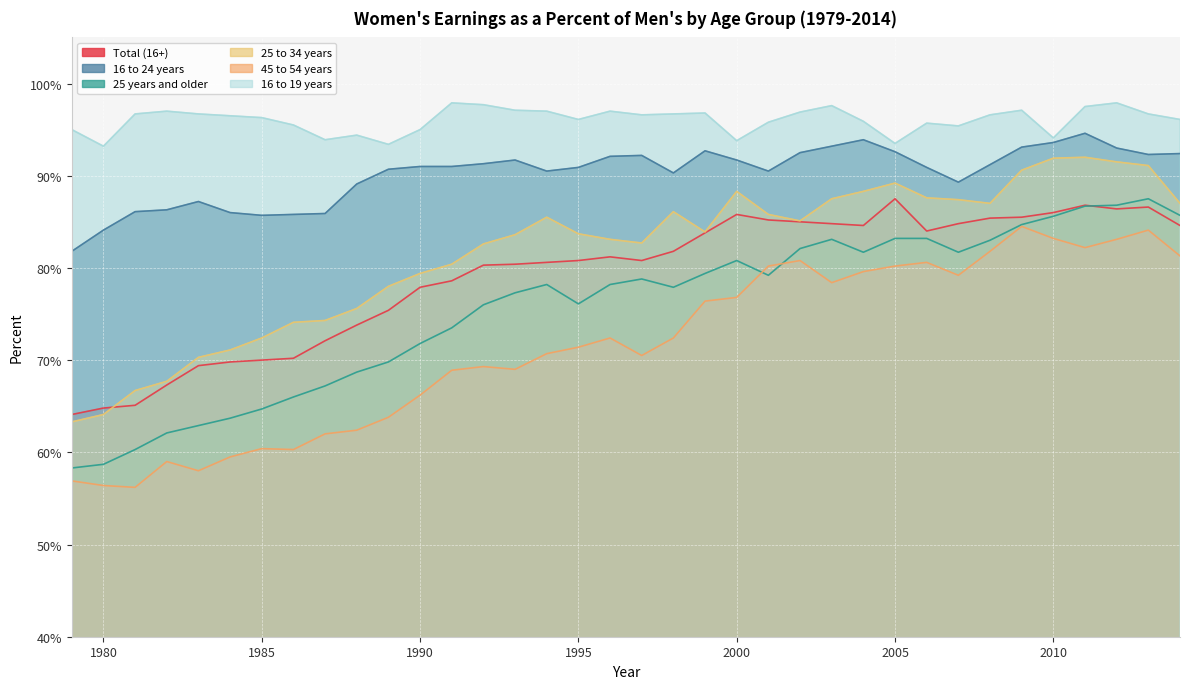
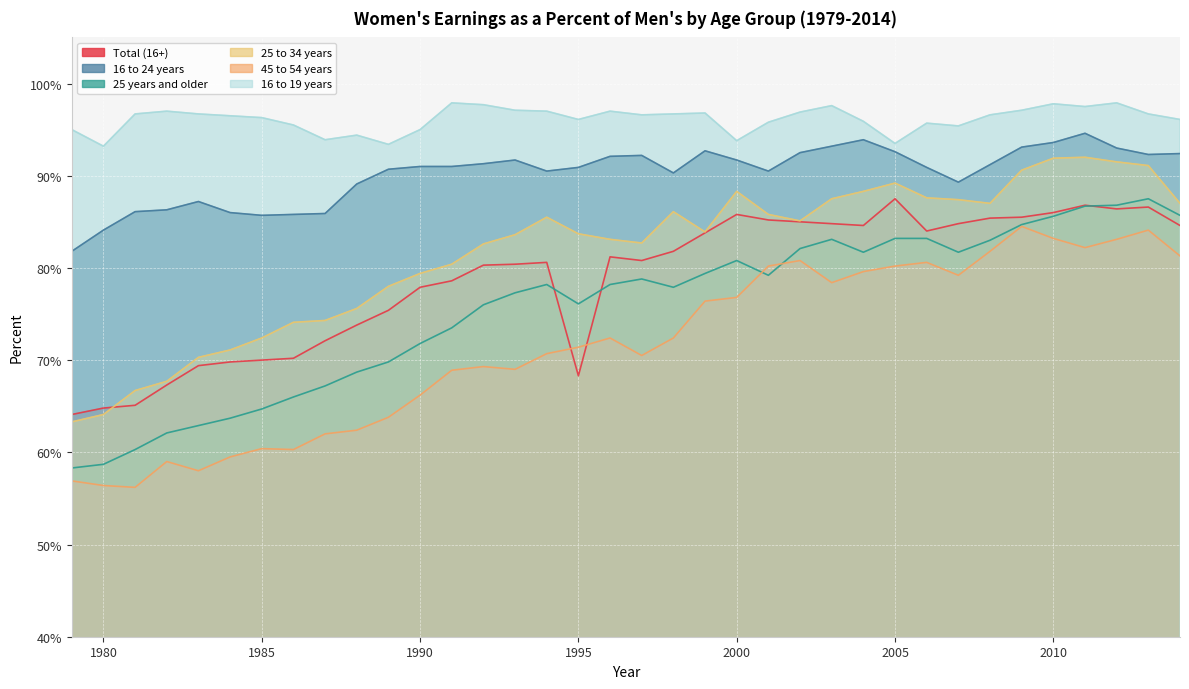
Total (16+), 1995: 81% -> 68%
16 to 19 years, 2010: 94% -> 98%
